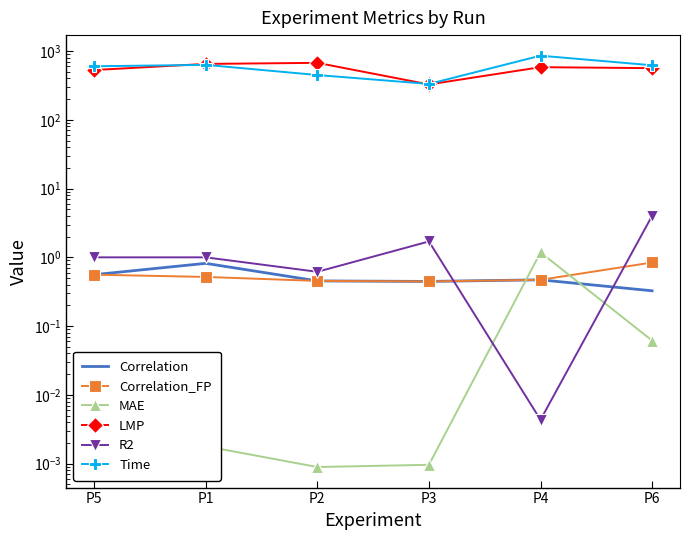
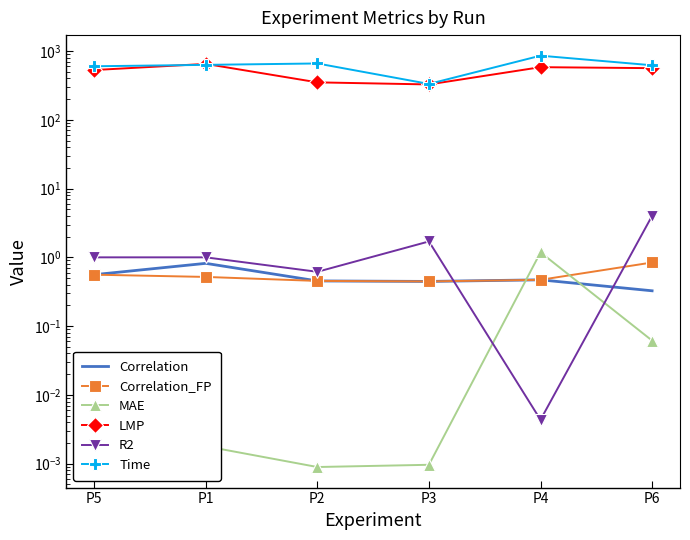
LMP, P2: 700 -> 400
Time, P2: 400 -> 700
